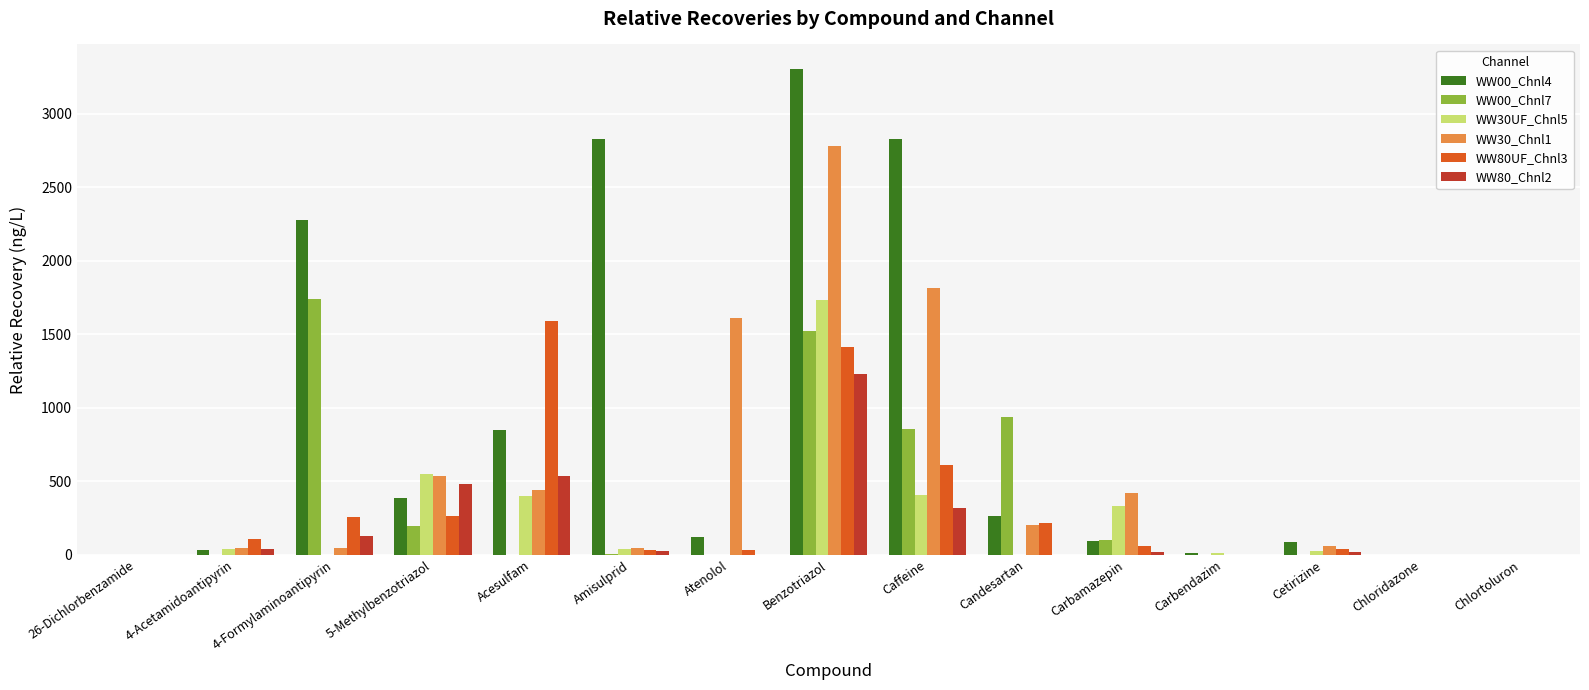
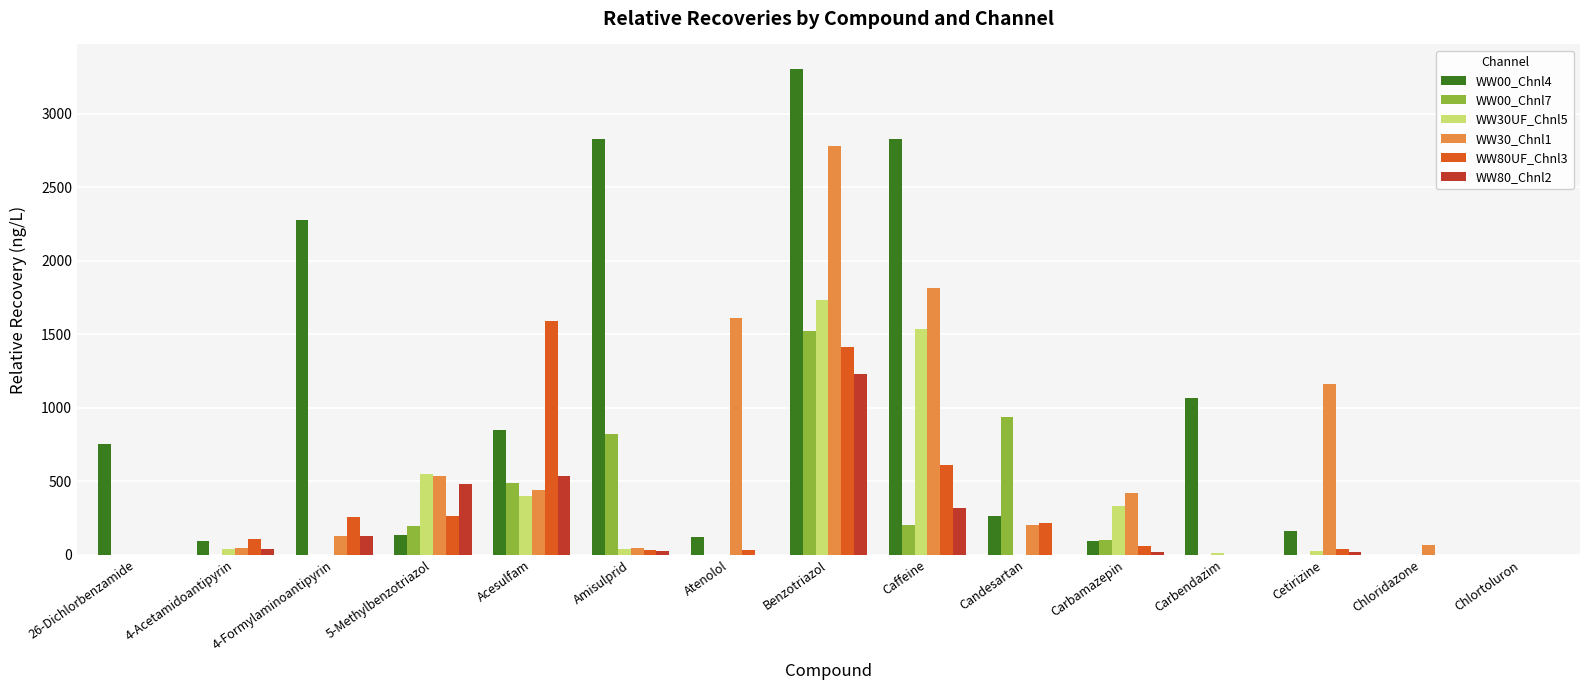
WW00_Chnl4, 26-Dichlorbenzamide: 0 -> 750
WW00_Chnl4, 4-Acetamidoantipyrin: 30 -> 90
WW00_Chnl7, 4-Formylaminoantipyrin: 1740 -> 0
WW30_Chnl1, 4-Formylaminoantipyrin: 50 -> 130
WW00_Chnl4, 5-Methylbenzotriazol: 380 -> 130
WW00_Chnl7, Acesulfam: 0 -> 490
WW00_Chnl7, Amisulprid: 0 -> 820
WW00_Chnl7, Caffeine: 850 -> 200
WW30UF_Chnl5, Caffeine: 410 -> 1530
WW00_Chnl4, Carbendazim: 10 -> 1060
WW00_Chnl4, Cetirizine: 80 -> 160
WW30_Chnl1, Cetirizine: 60 -> 1160
WW30_Chnl1, Chloridazone: 0 -> 70
